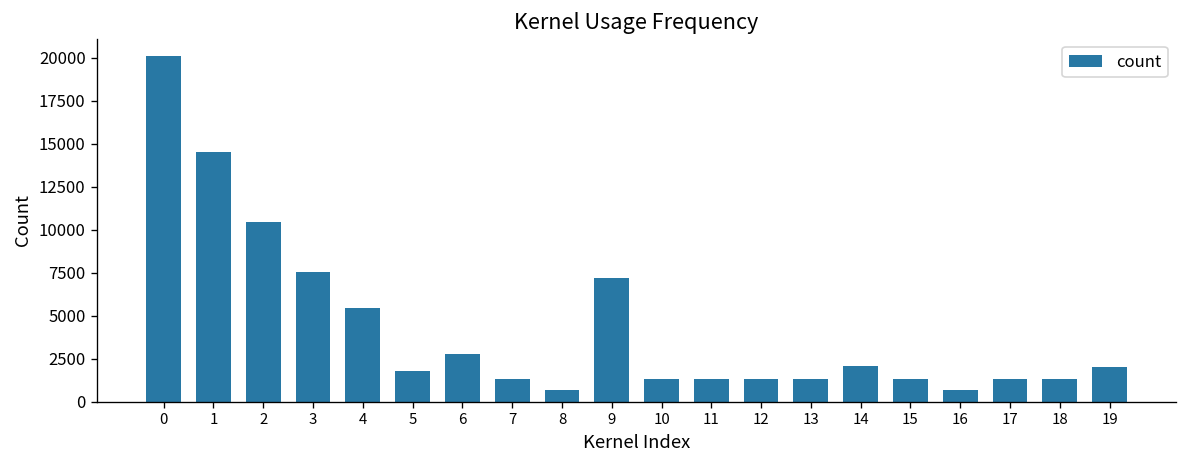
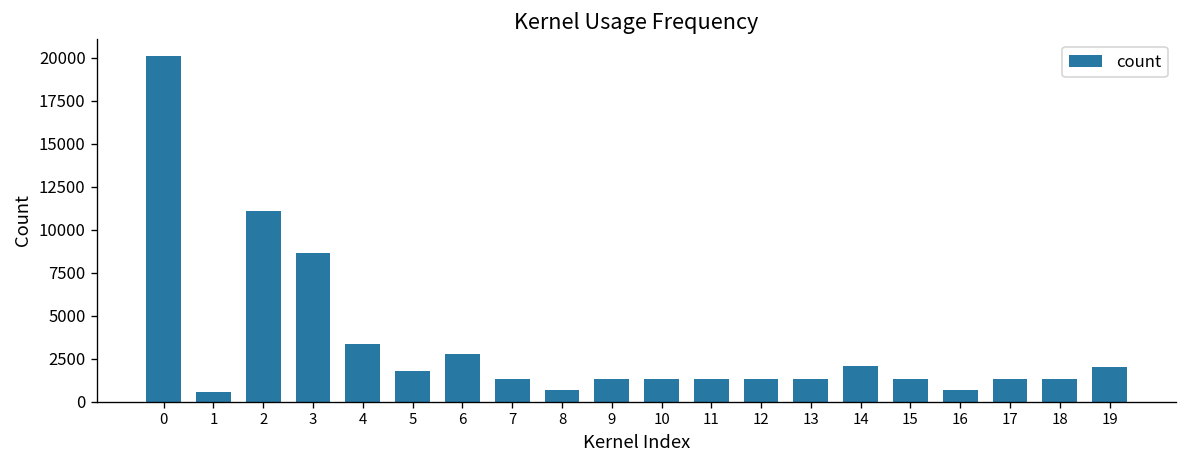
1: 14500 -> 600
2: 10400 -> 11100
3: 7500 -> 8600
4: 5400 -> 3300
9: 7200 -> 1300
